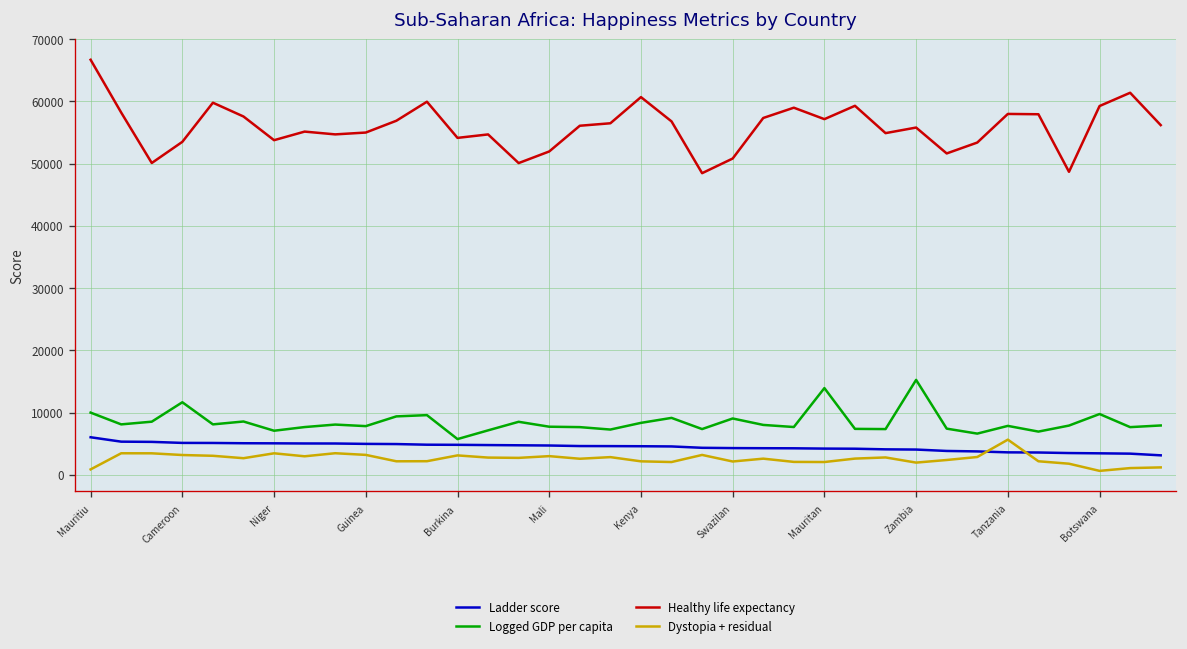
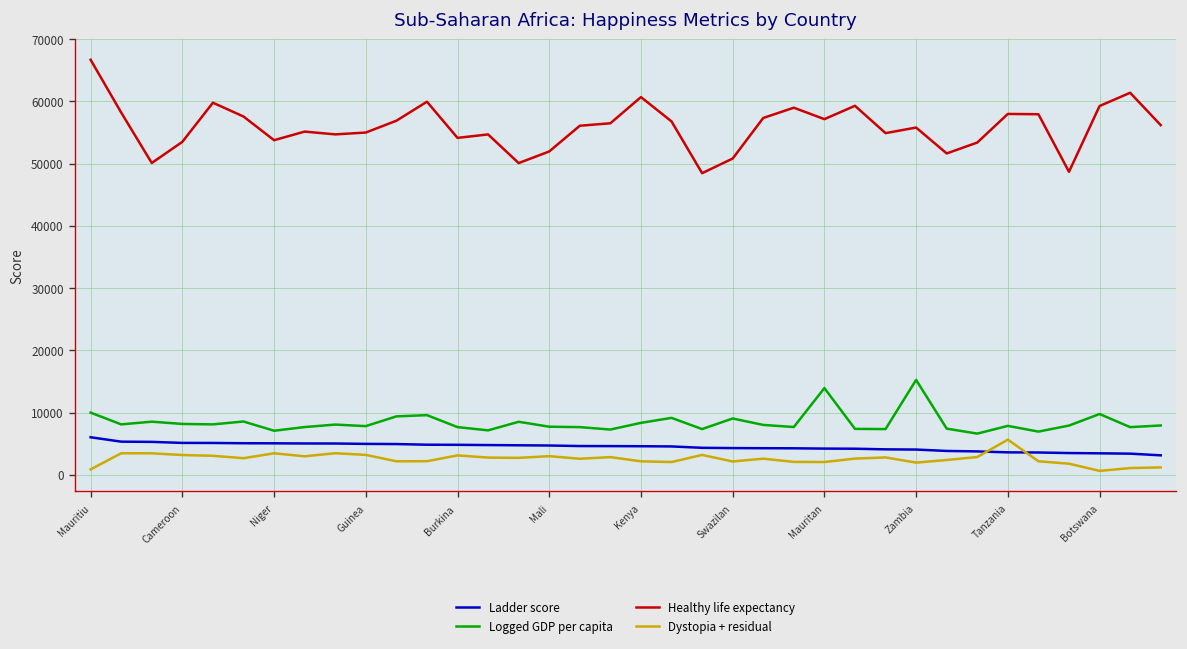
Logged GDP per capita, Cameroon: 12000 -> 8000
Logged GDP per capita, Burkina: 6000 -> 8000
